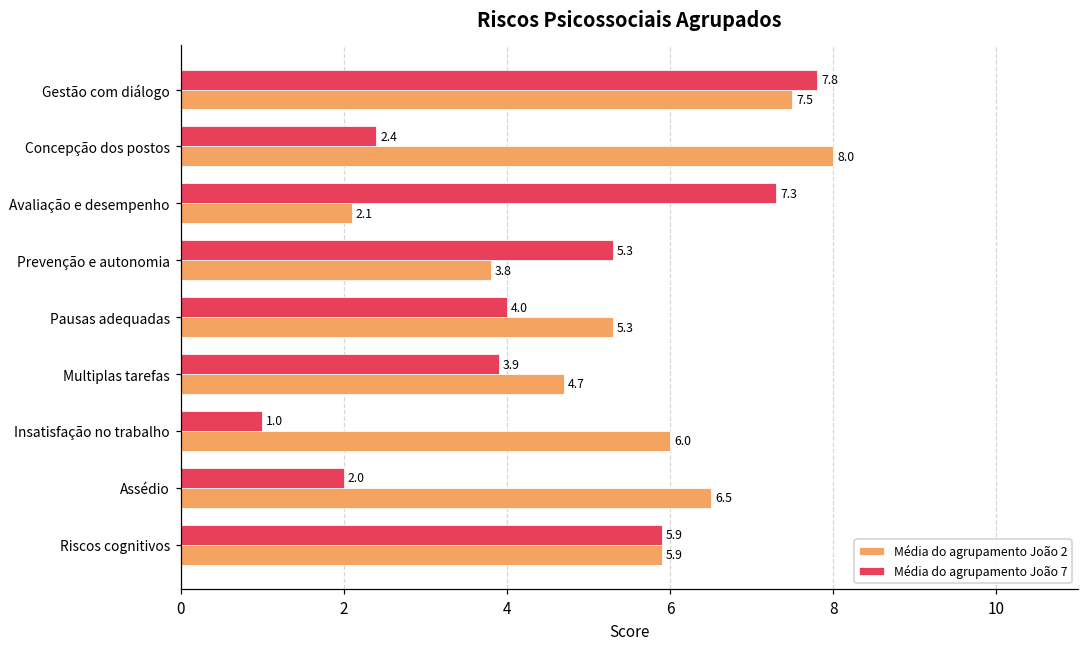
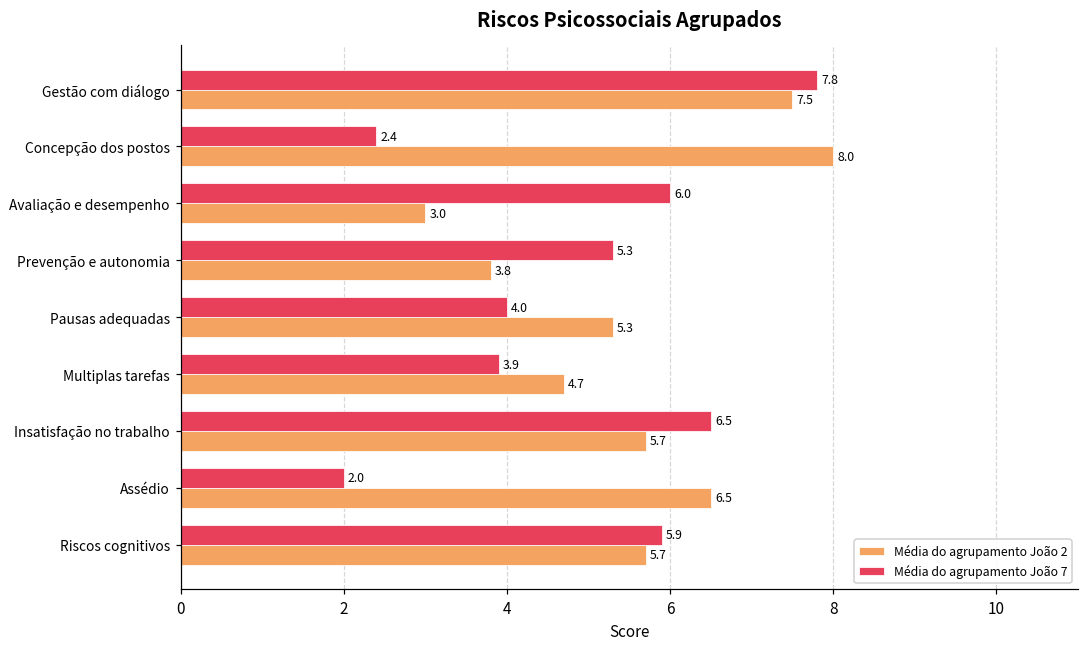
Média do agrupamento João 7, Avaliação e desempenho: 7.3 -> 6.0
Média do agrupamento João 2, Avaliação e desempenho: 2.1 -> 3.0
Média do agrupamento João 7, Insatisfação no trabalho: 1.0 -> 6.5
Média do agrupamento João 2, Insatisfação no trabalho: 6.0 -> 5.7
Média do agrupamento João 2, Riscos cognitivos: 5.9 -> 5.7
